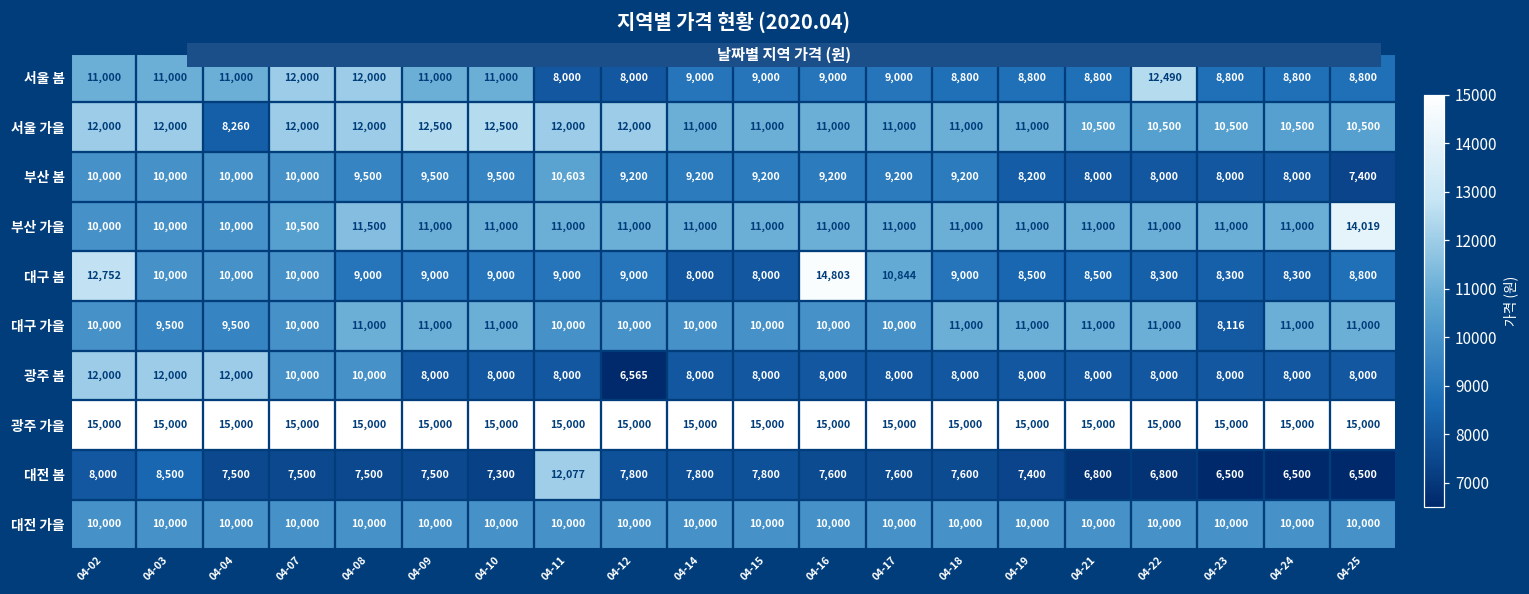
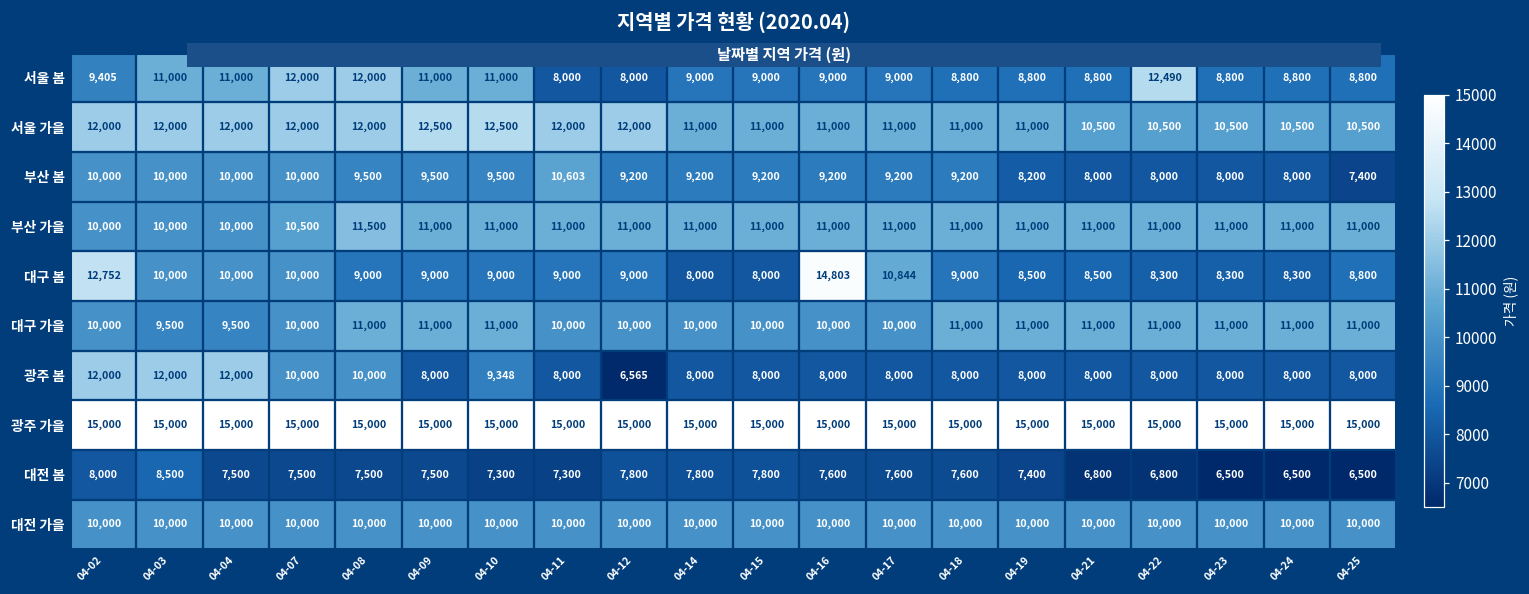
서울 봄, 04-02: 11,000 -> 9,405
서울 가을, 04-04: 8,260 -> 12,000
부산 가을, 04-25: 14,019 -> 11,000
대구 가을, 04-23: 8,116 -> 11,000
광주 봄, 04-10: 8,000 -> 9,348
대전 봄, 04-11: 12,077 -> 7,300
